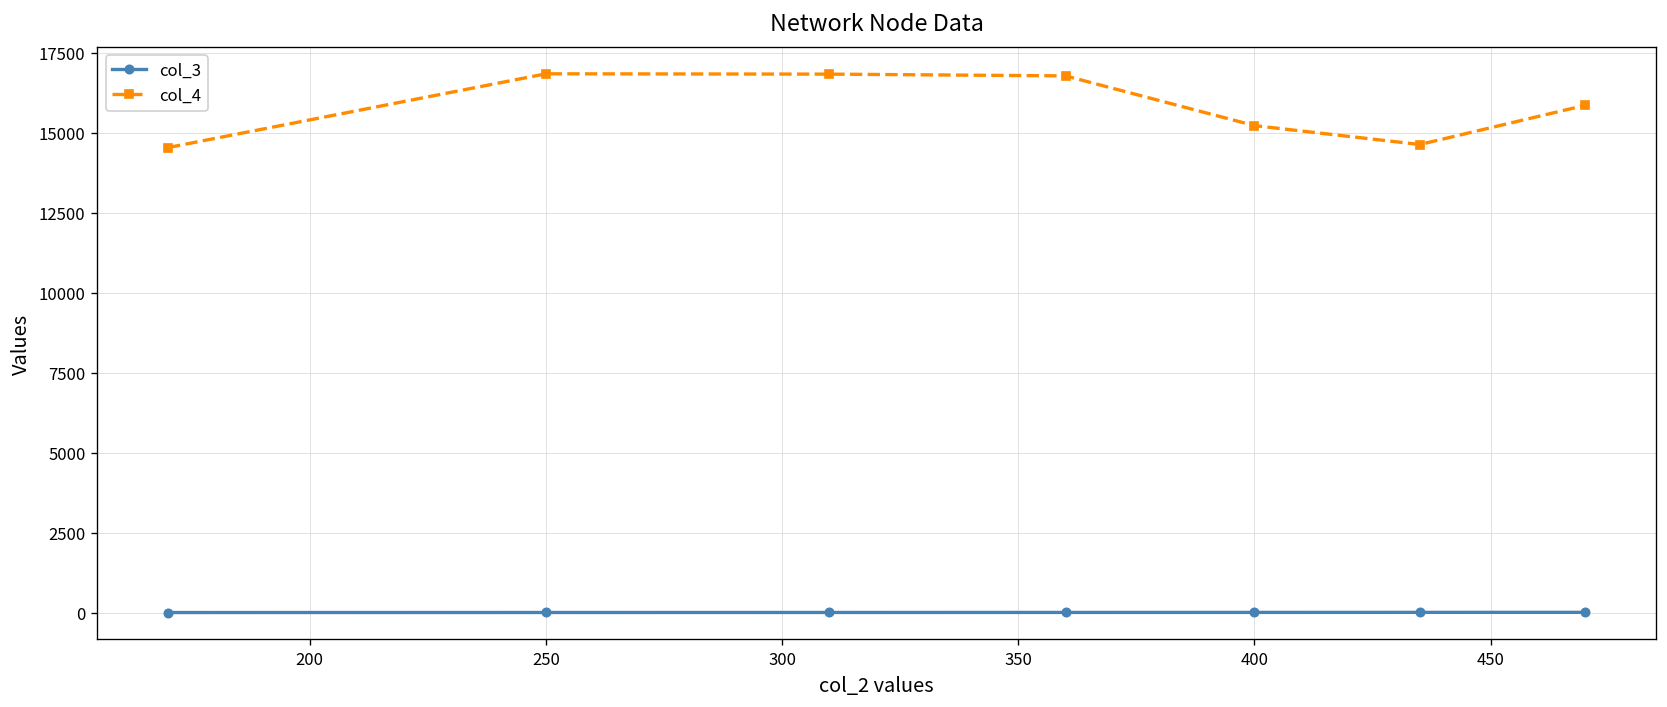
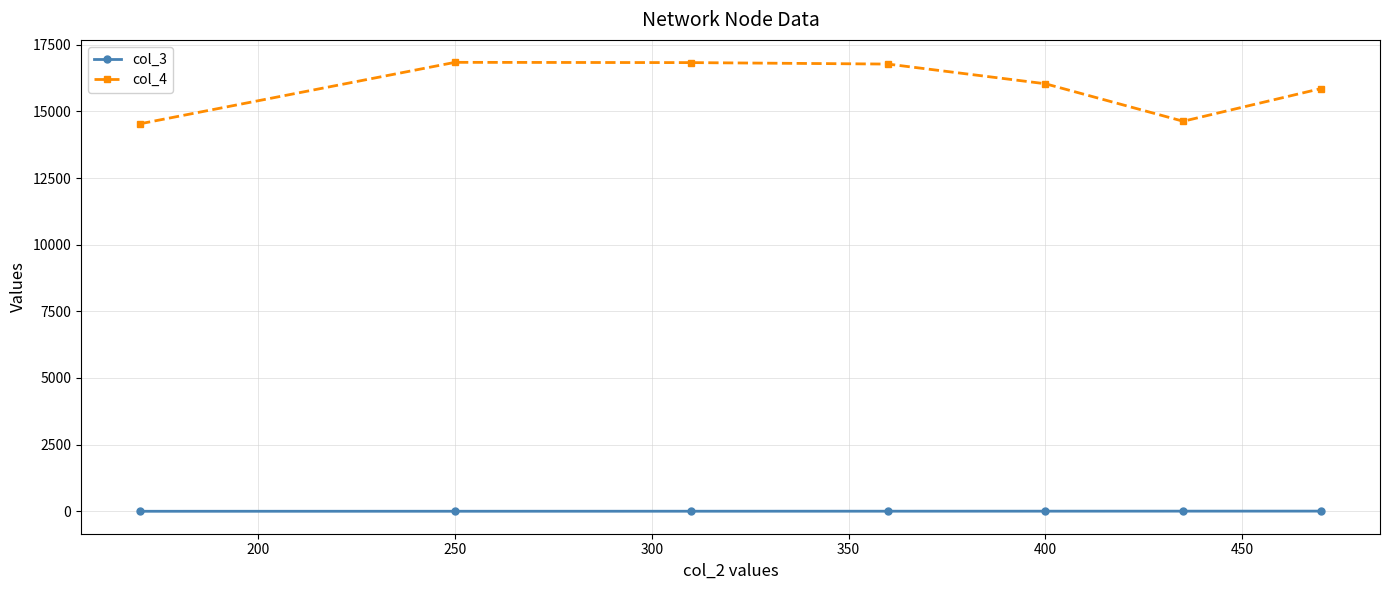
col_4, 400: 15200 -> 16000
